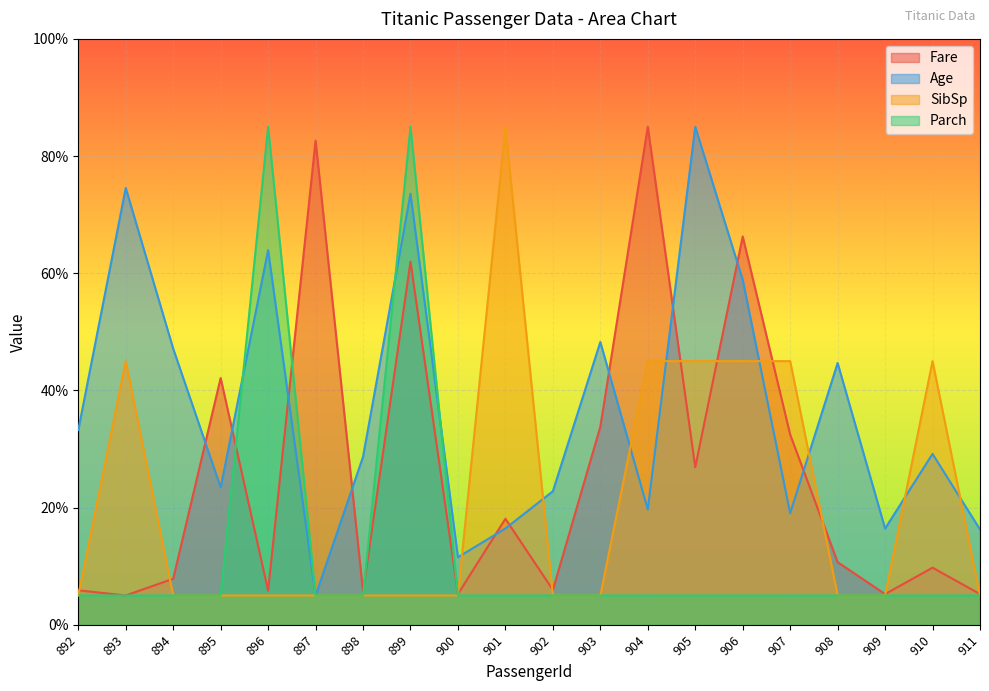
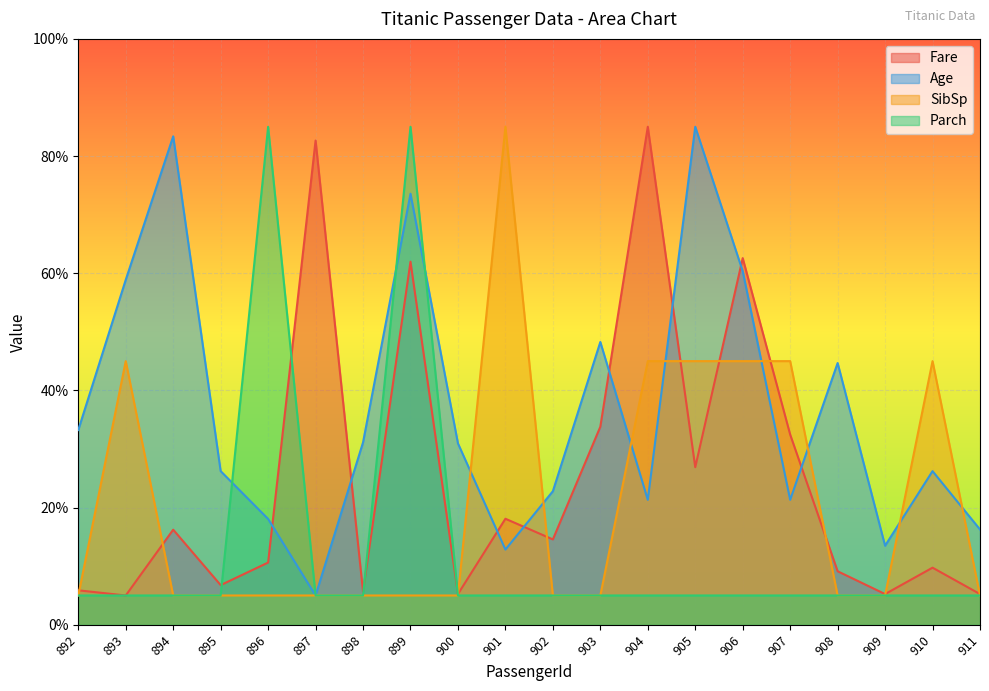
Age, 893: 75% -> 59%
Fare, 894: 8% -> 16%
Age, 894: 47% -> 83%
Fare, 895: 42% -> 7%
Age, 895: 23% -> 26%
Fare, 896: 6% -> 11%
Age, 896: 64% -> 18%
Age, 898: 29% -> 31%
Age, 900: 12% -> 31%
Age, 901: 16% -> 13%
Fare, 902: 6% -> 15%
Age, 904: 20% -> 21%
Fare, 906: 66% -> 63%
Age, 906: 59% -> 60%
Age, 907: 19% -> 21%
Fare, 908: 11% -> 9%
Age, 909: 16% -> 13%
Age, 910: 29% -> 26%
